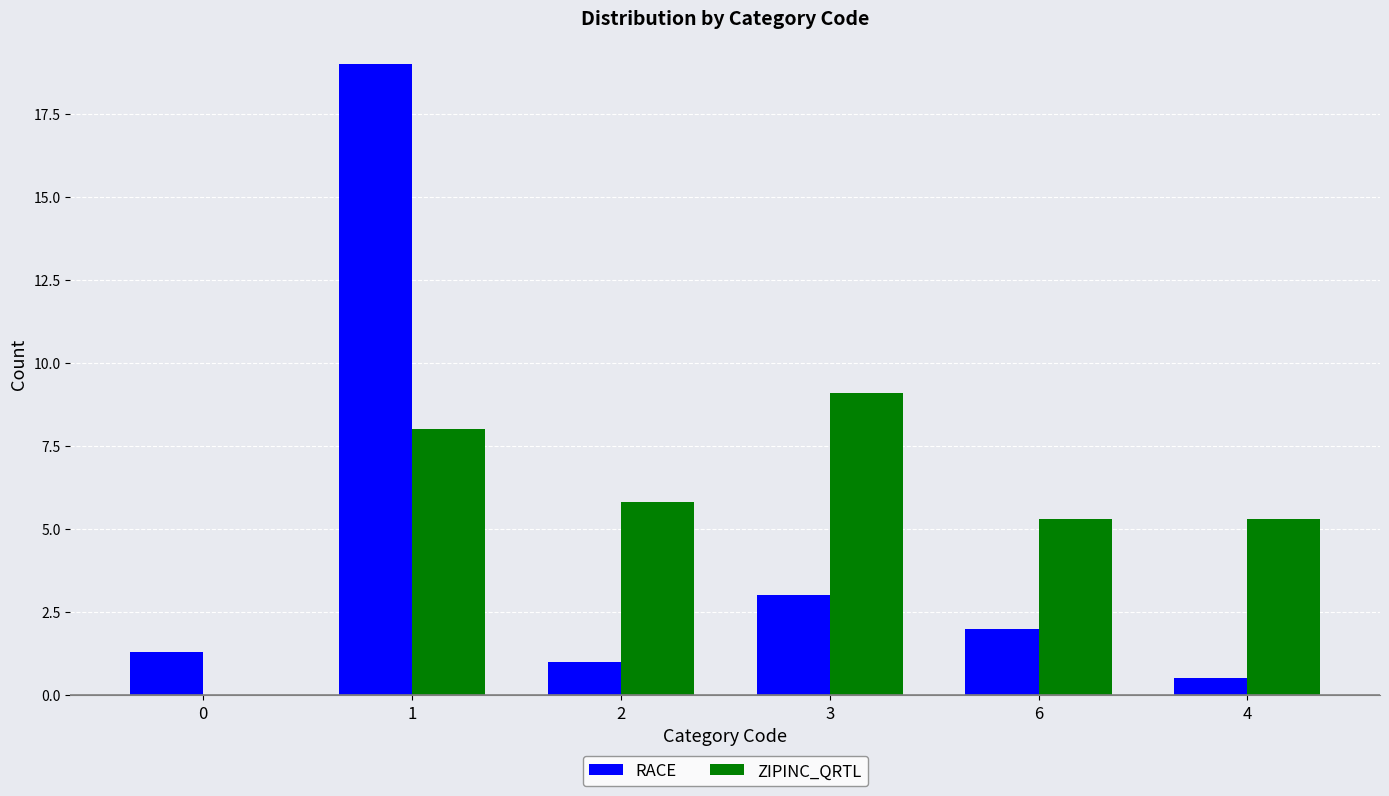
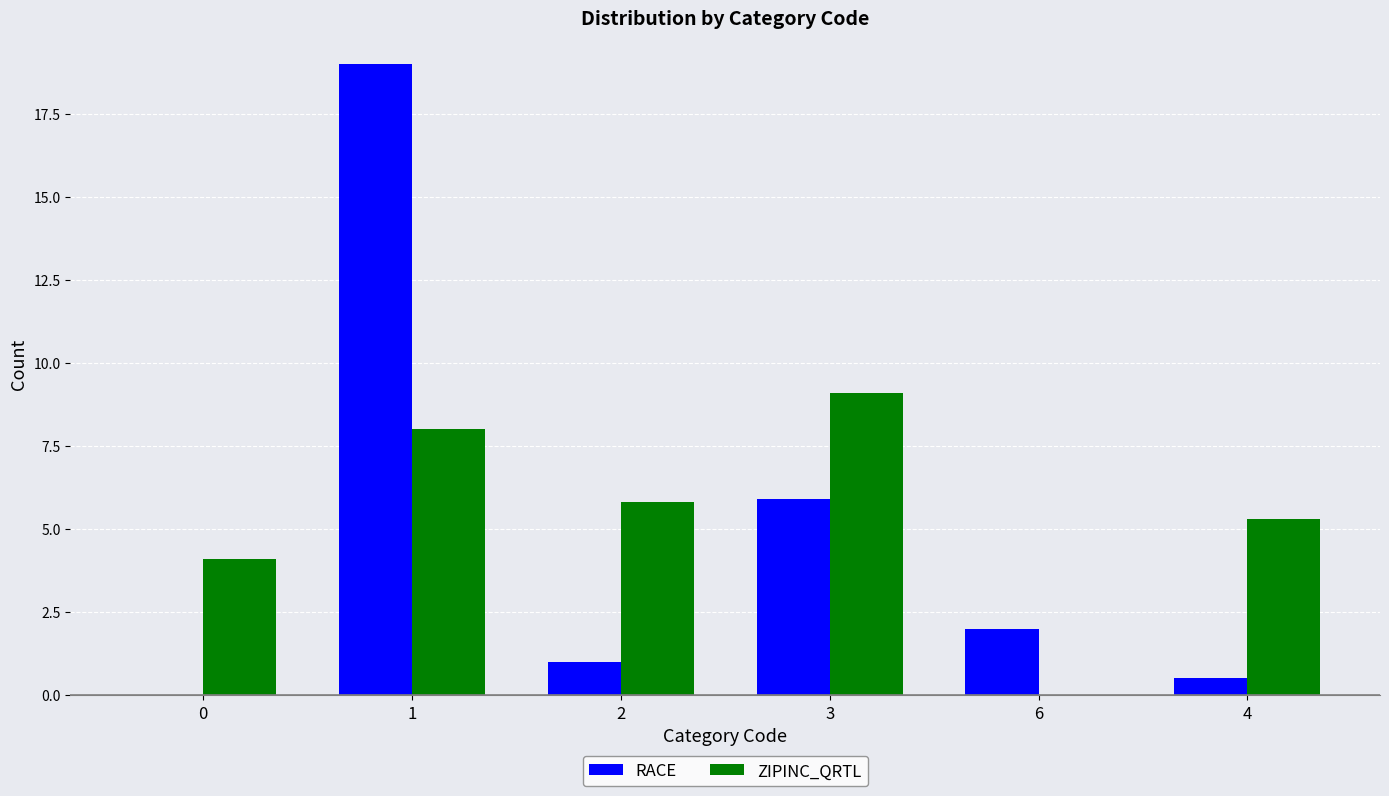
RACE, 0: 1.3 -> 0.0
ZIPINC_QRTL, 0: 0.0 -> 4.1
RACE, 3: 3.0 -> 5.9
ZIPINC_QRTL, 6: 5.3 -> 0.0
